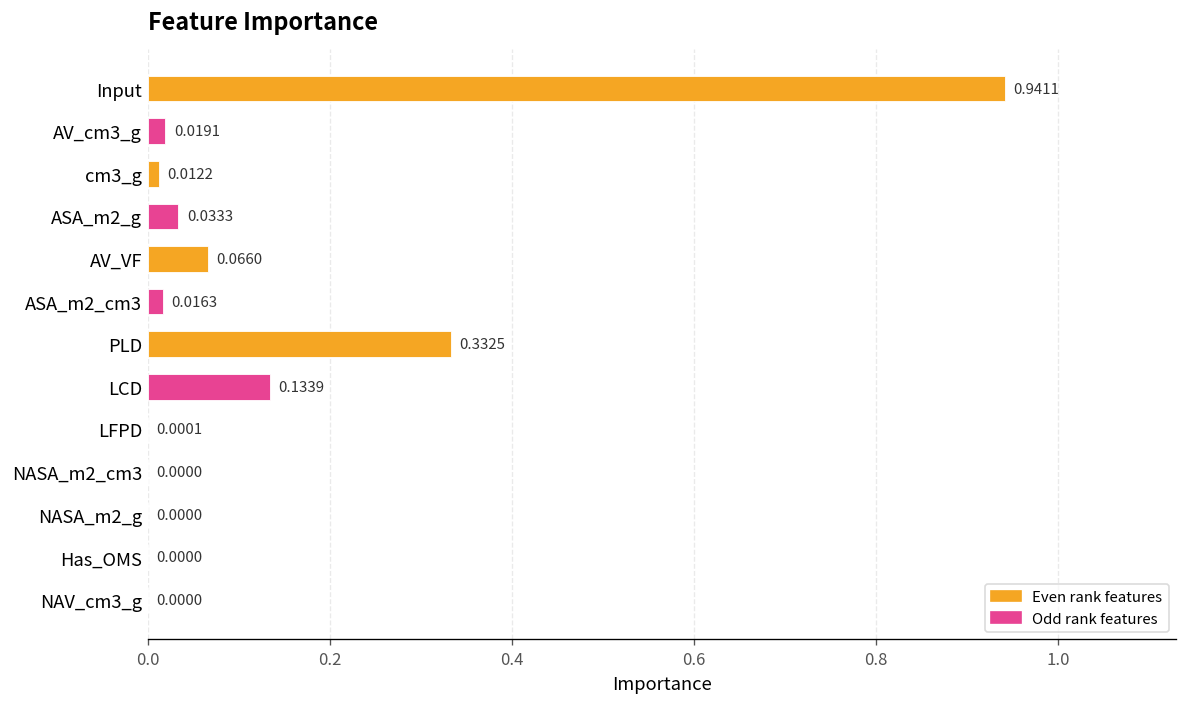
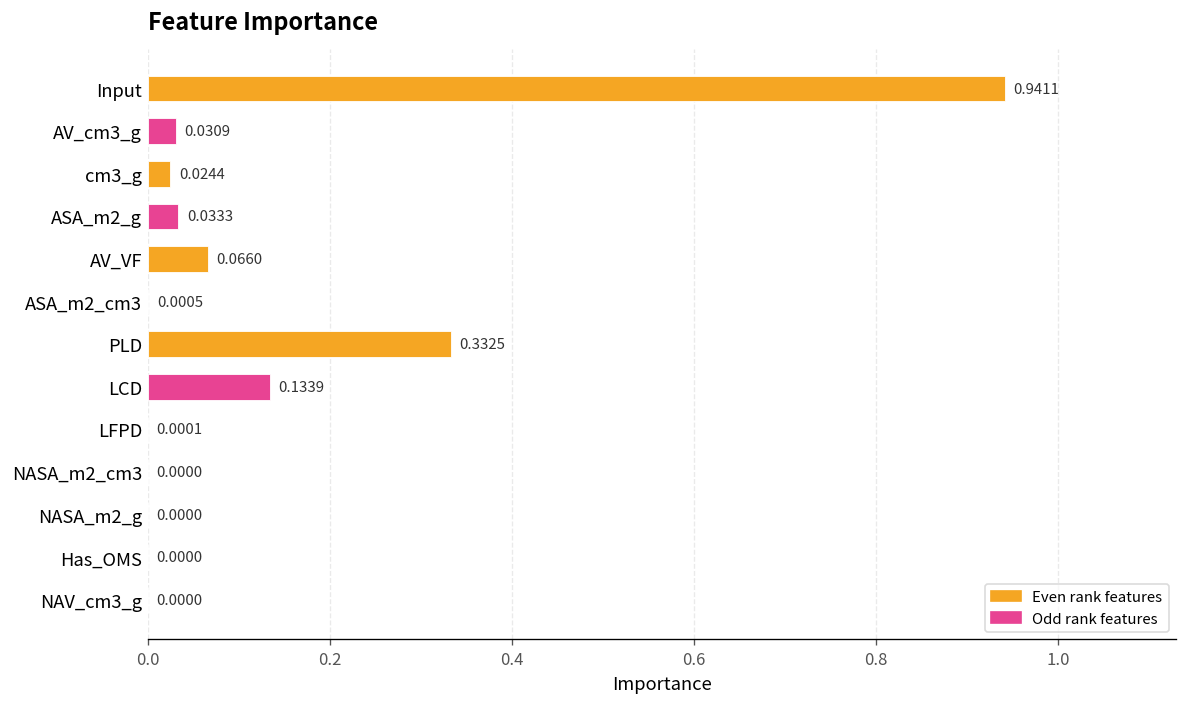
AV_cm3_g: 0.0191 -> 0.0309
cm3_g: 0.0122 -> 0.0244
ASA_m2_cm3: 0.0163 -> 0.0005
